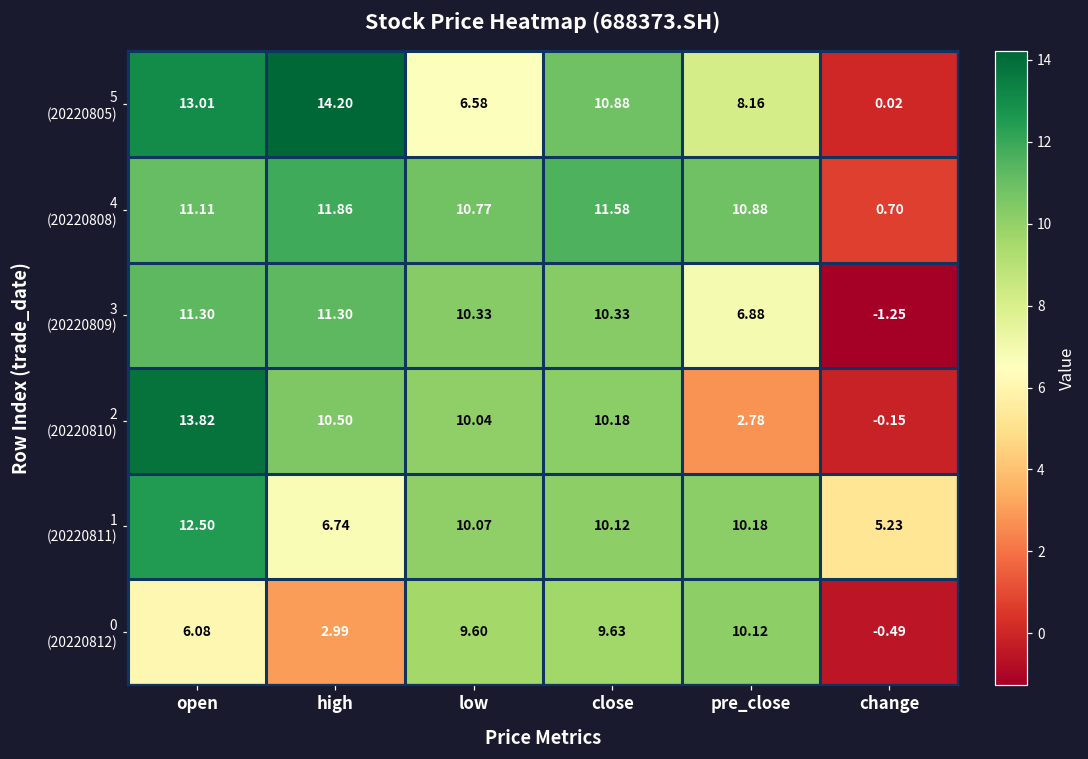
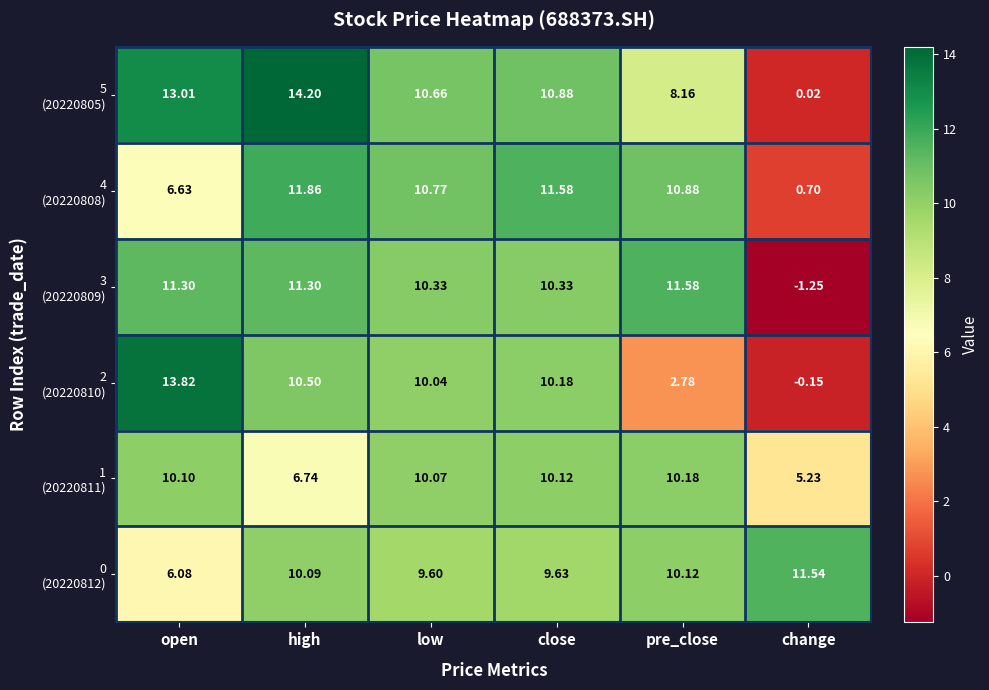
5 (20220805), low: 6.58 -> 10.66
4 (20220808), open: 11.11 -> 6.63
3 (20220809), pre_close: 6.88 -> 11.58
1 (20220811), open: 12.50 -> 10.10
0 (20220812), high: 2.99 -> 10.09
0 (20220812), change: -0.49 -> 11.54
